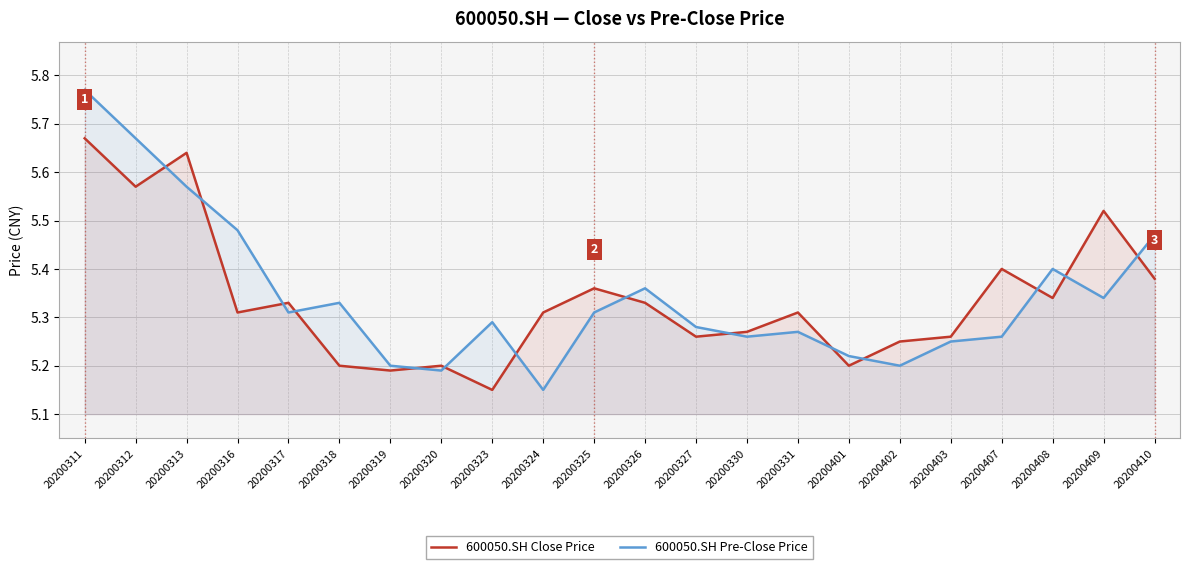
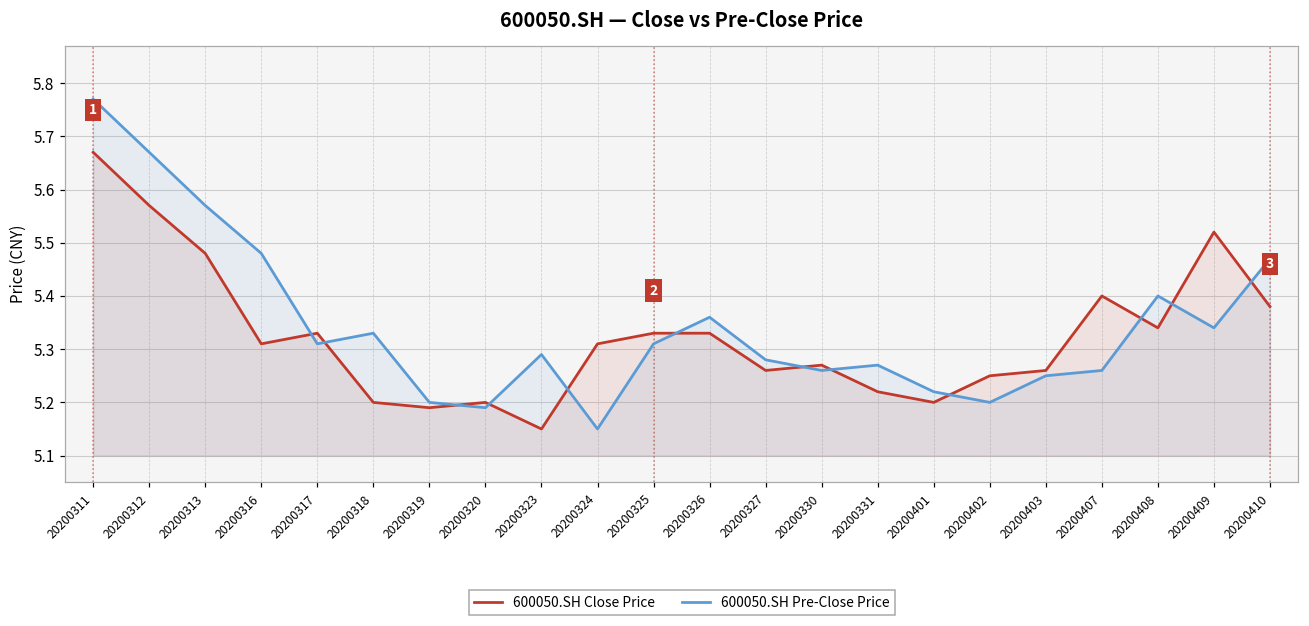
600050.SH Close Price, 20200313: 5.64 -> 5.48
600050.SH Close Price, 20200325: 5.36 -> 5.33
600050.SH Close Price, 20200331: 5.31 -> 5.22
